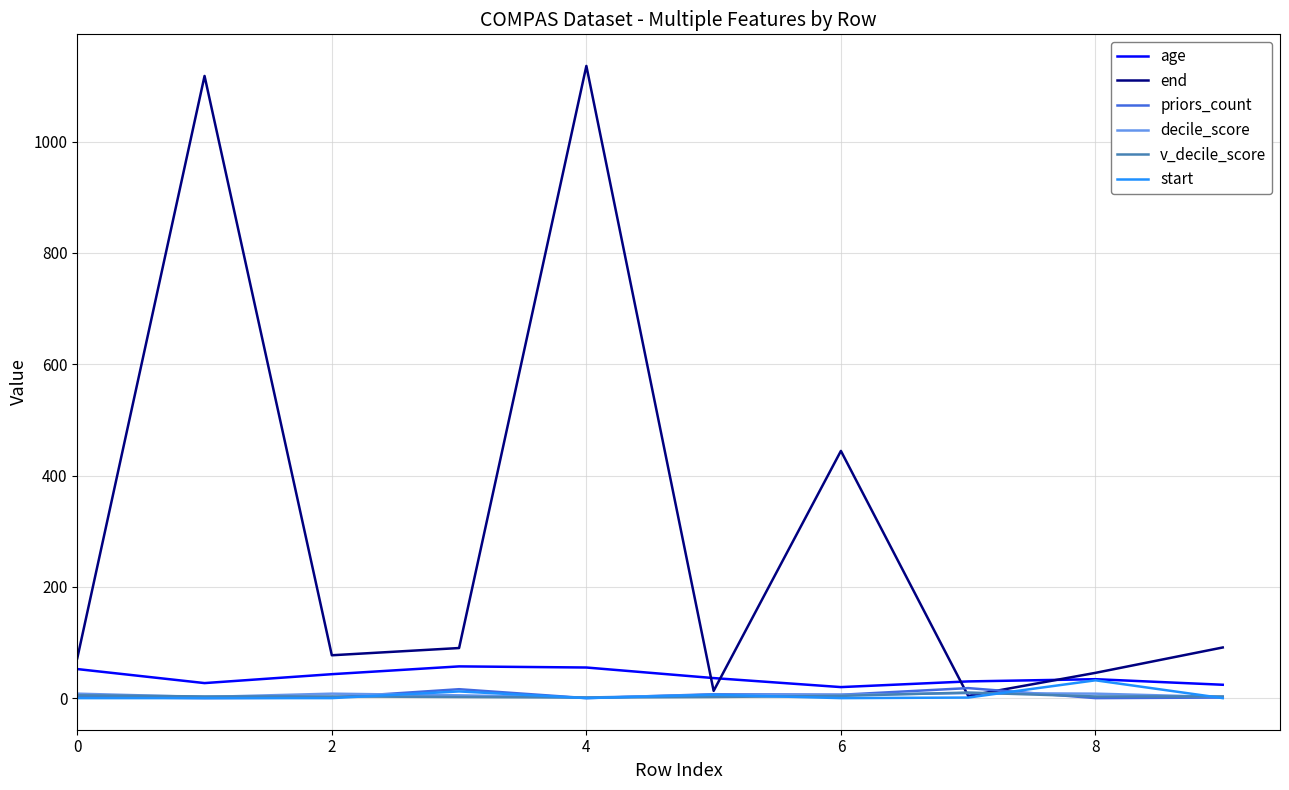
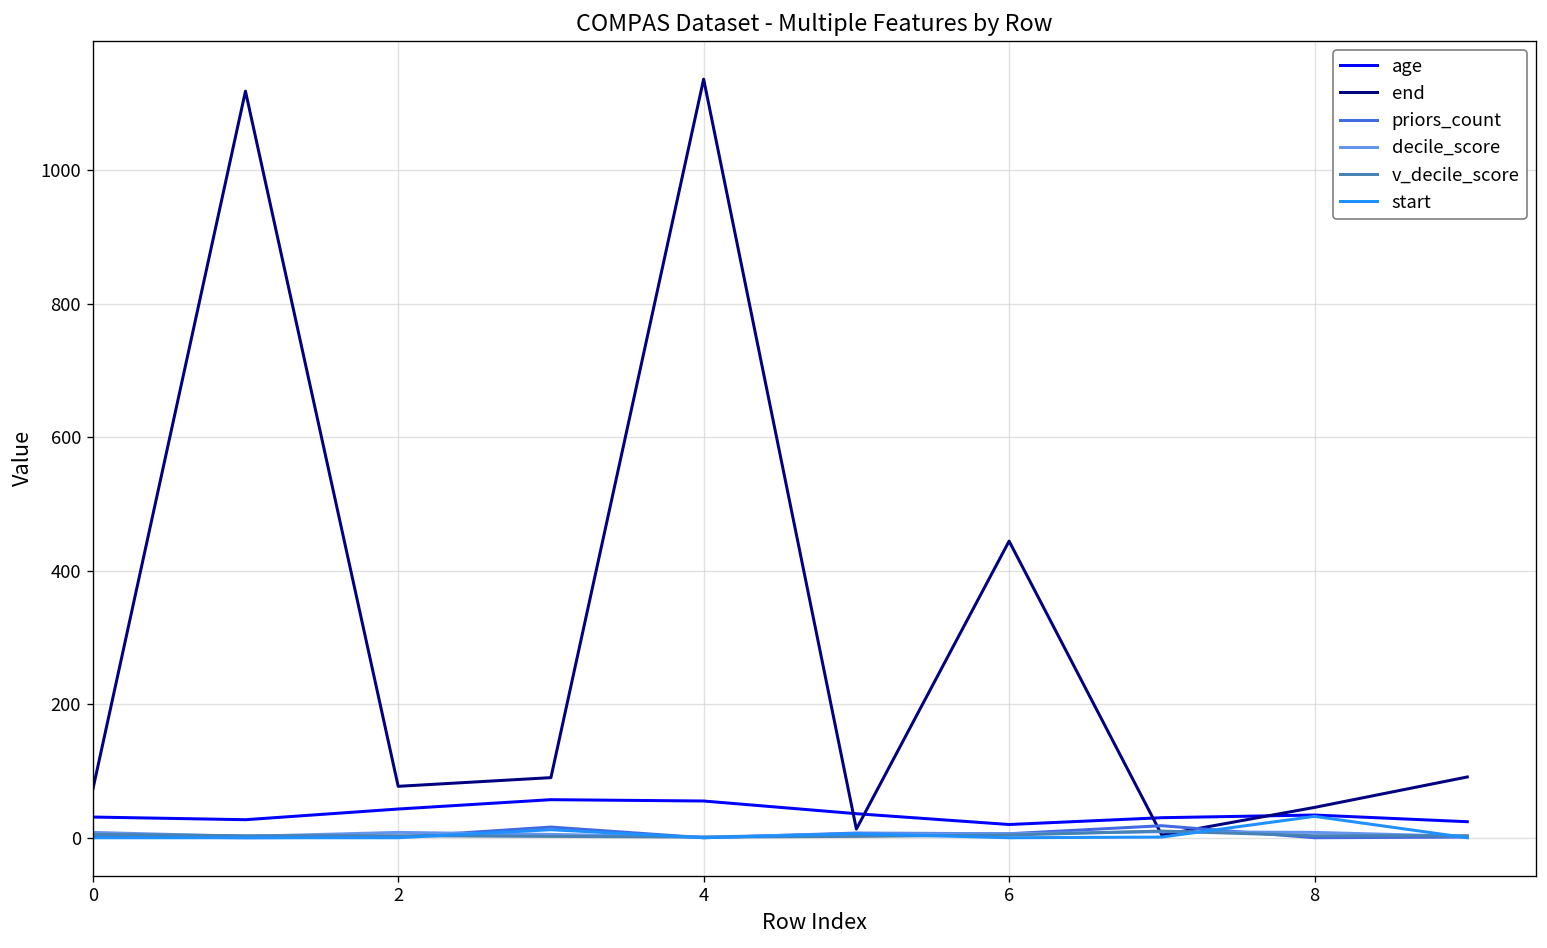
age, 0: 50 -> 30
